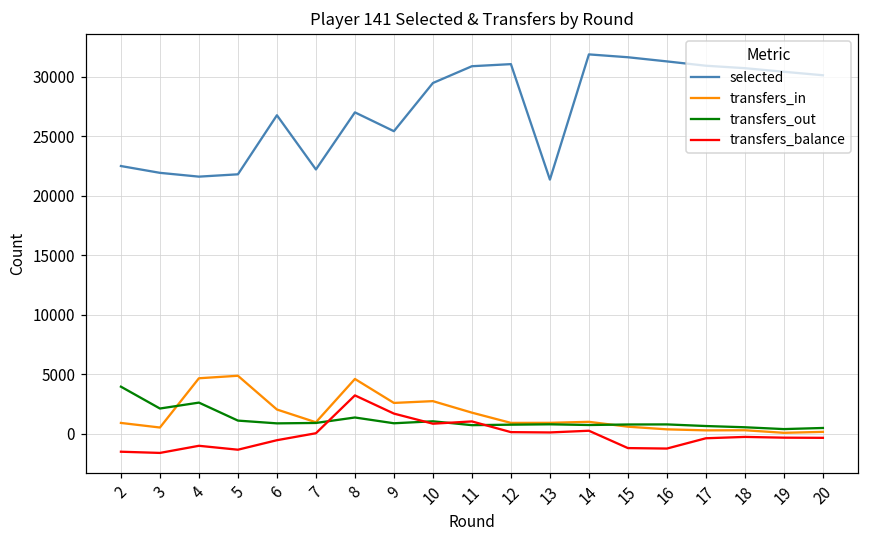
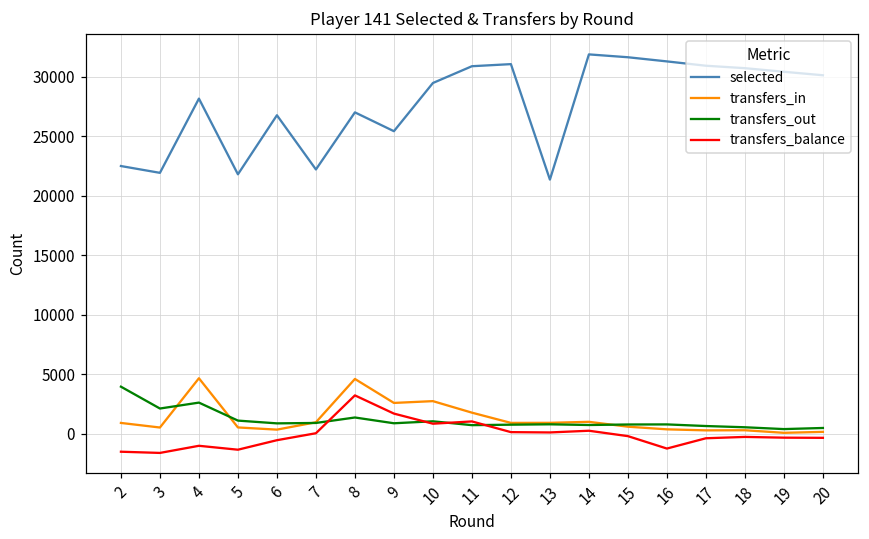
selected, 4: 21600 -> 28200
transfers_in, 5: 4900 -> 500
transfers_in, 6: 2100 -> 400
transfers_balance, 15: -1200 -> -200
